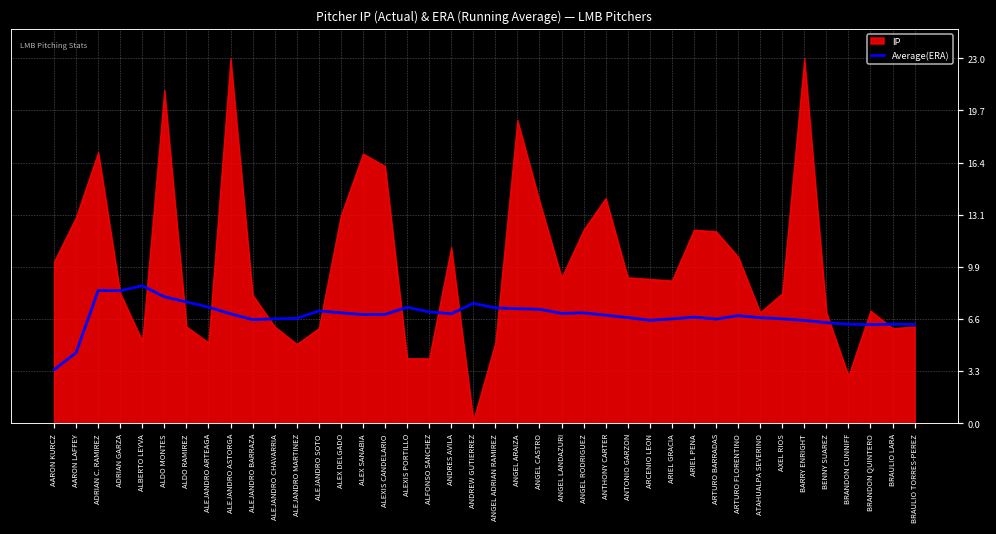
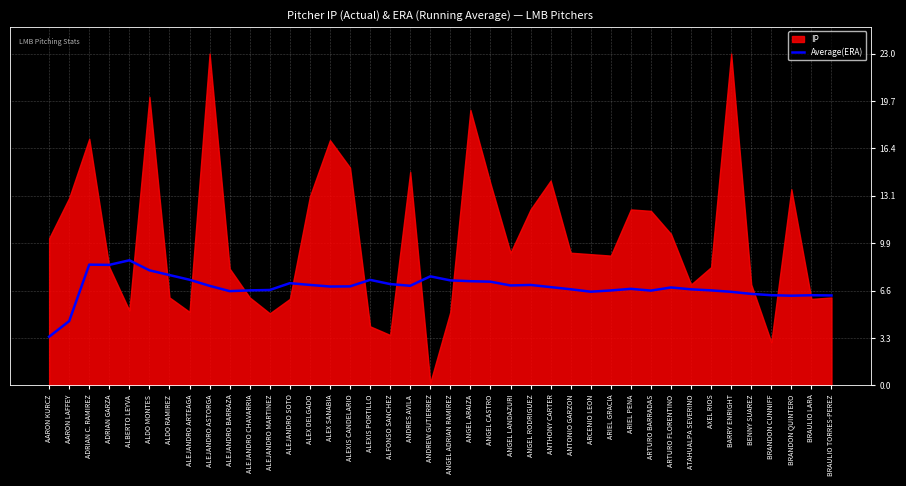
IP, ALDO MONTES: 21 -> 20
IP, ALEXIS CANDELARIO: 16.2 -> 15.1
IP, ALFONSO SANCHEZ: 4.1 -> 3.5
IP, ANDRES AVILA: 11.1 -> 14.8
IP, BRANDON QUINTERO: 7.1 -> 13.6
